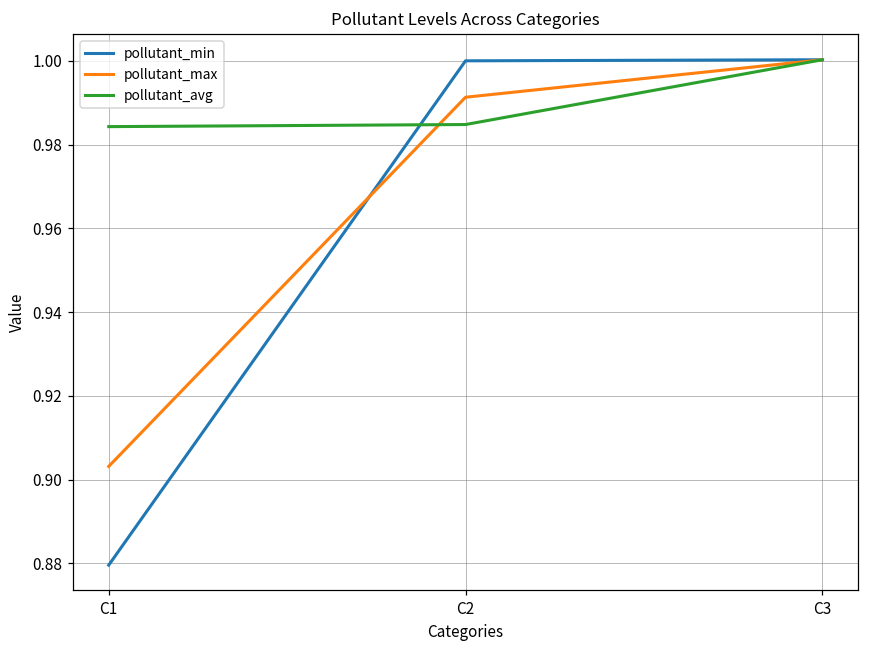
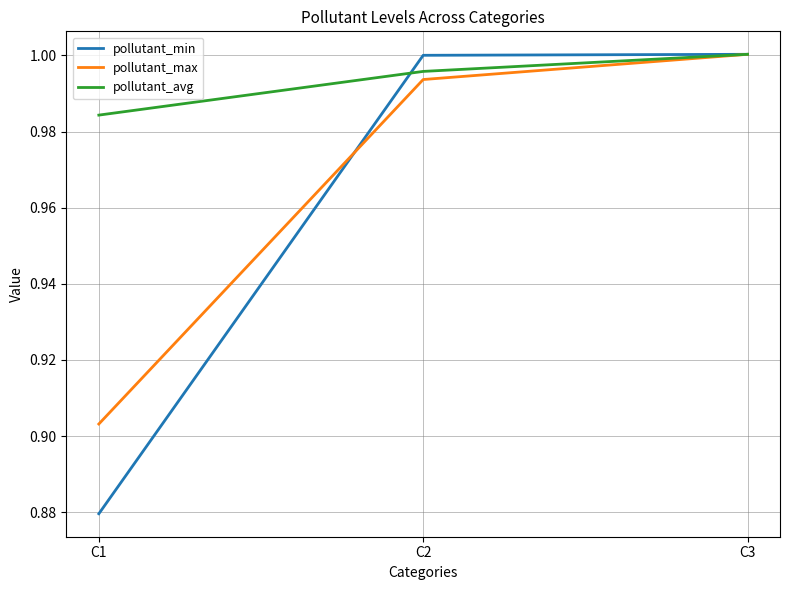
pollutant_max, C2: 0.991 -> 0.994
pollutant_avg, C2: 0.985 -> 0.996
